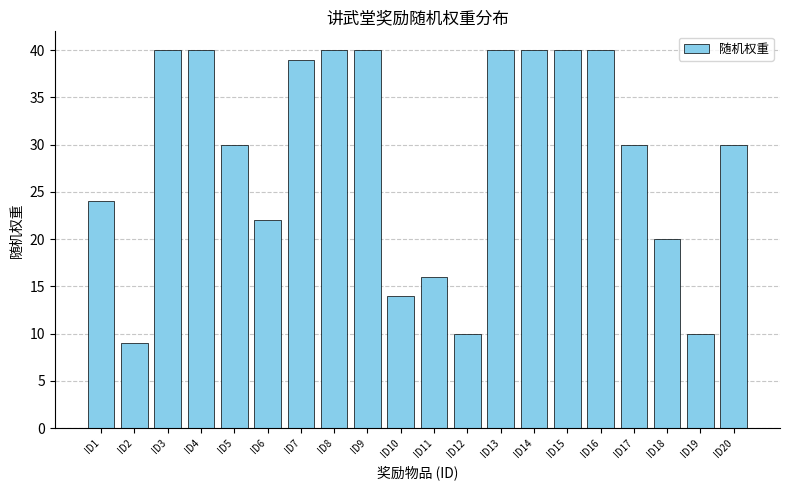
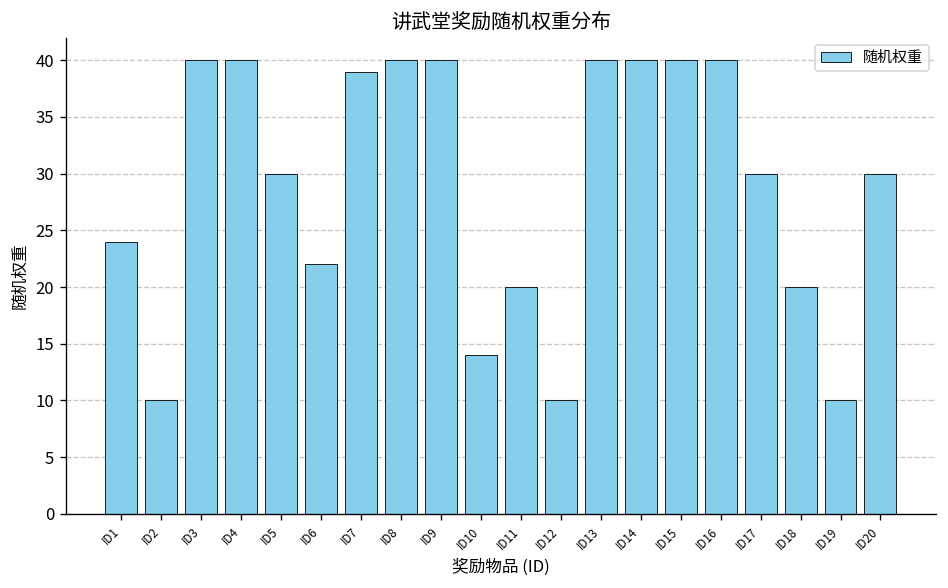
ID2: 9 -> 10
ID11: 16 -> 20
